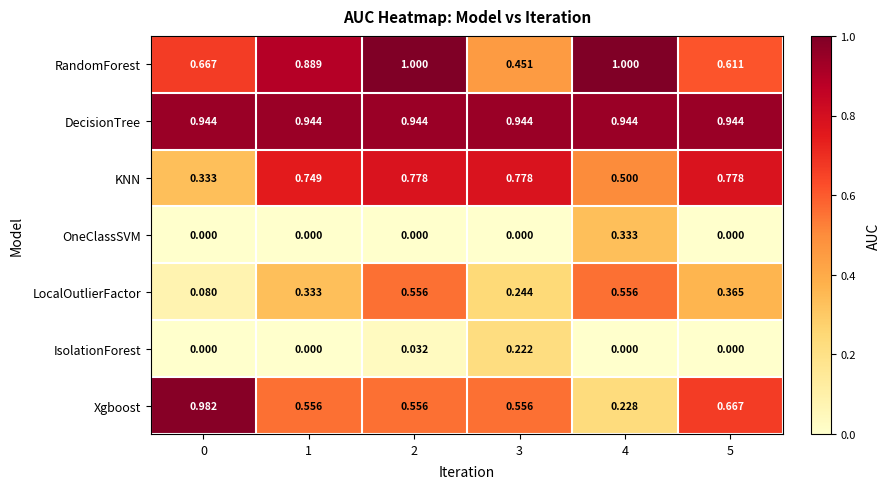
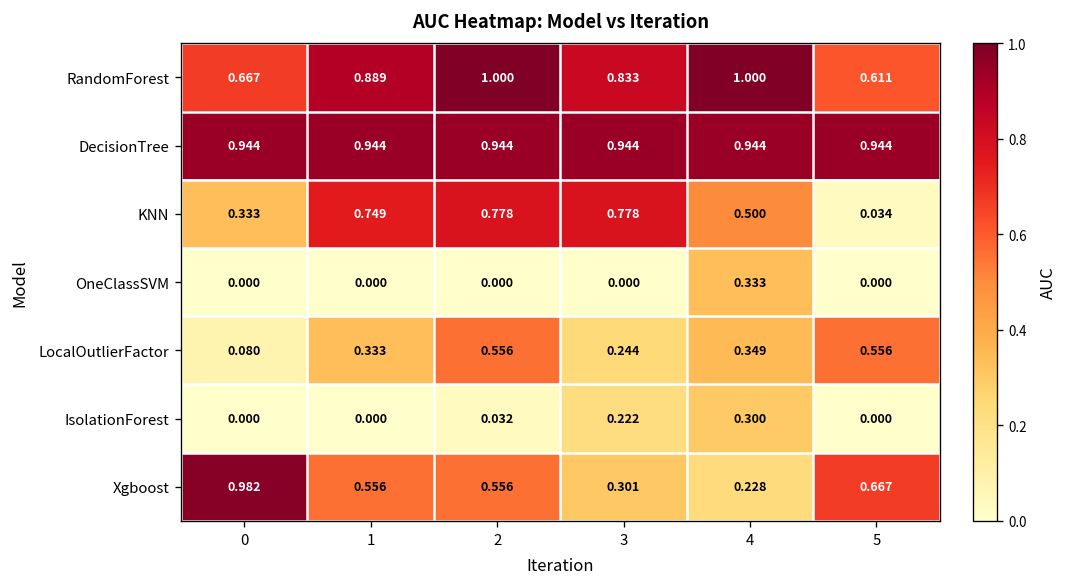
RandomForest, 3: 0.451 -> 0.833
KNN, 5: 0.778 -> 0.034
LocalOutlierFactor, 4: 0.556 -> 0.349
LocalOutlierFactor, 5: 0.365 -> 0.556
IsolationForest, 4: 0.000 -> 0.300
Xgboost, 3: 0.556 -> 0.301
